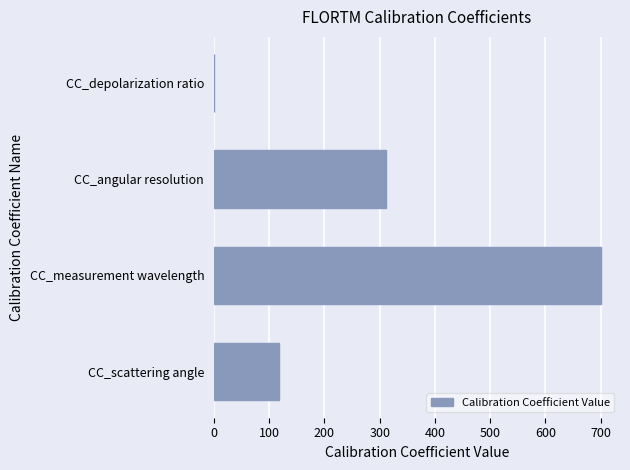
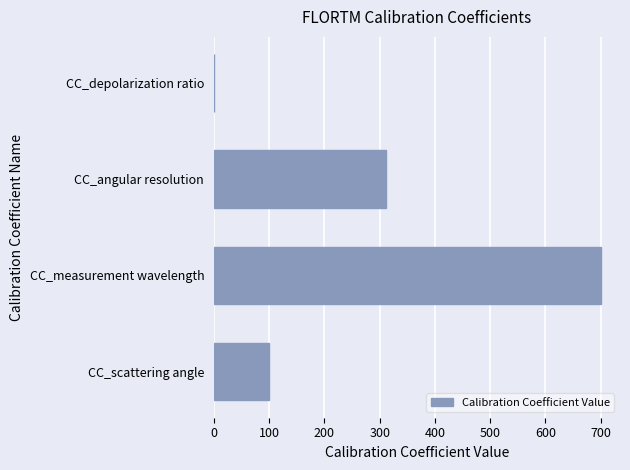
CC_scattering angle: 120 -> 100
